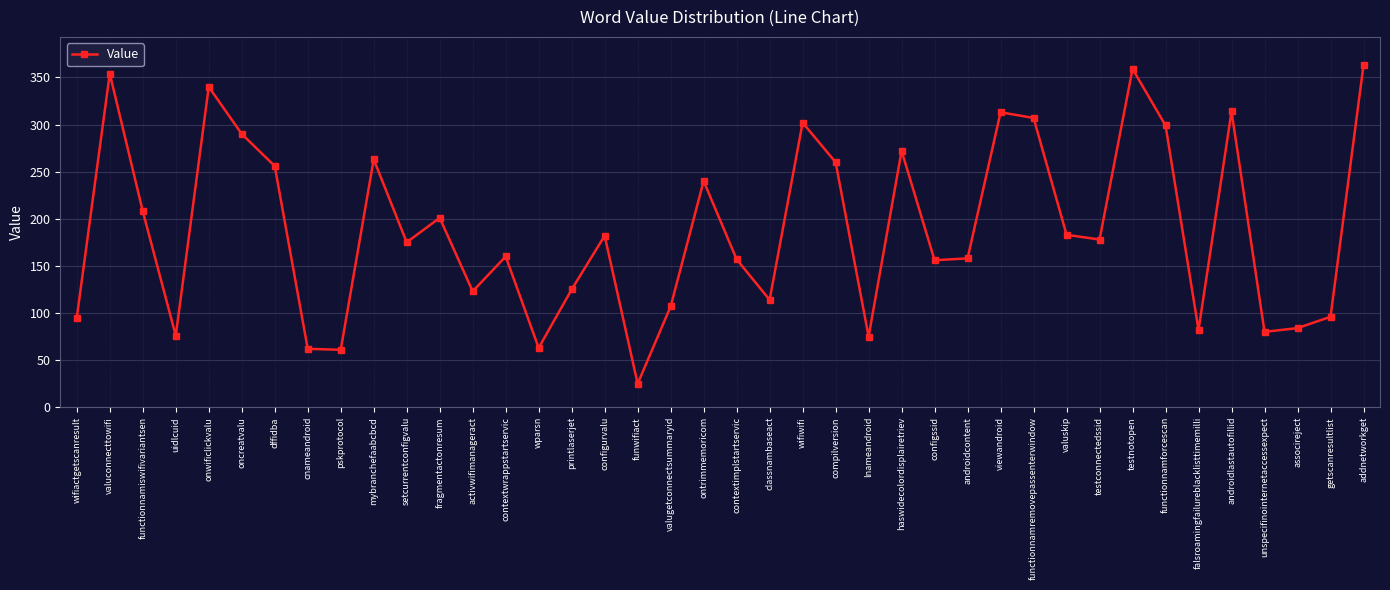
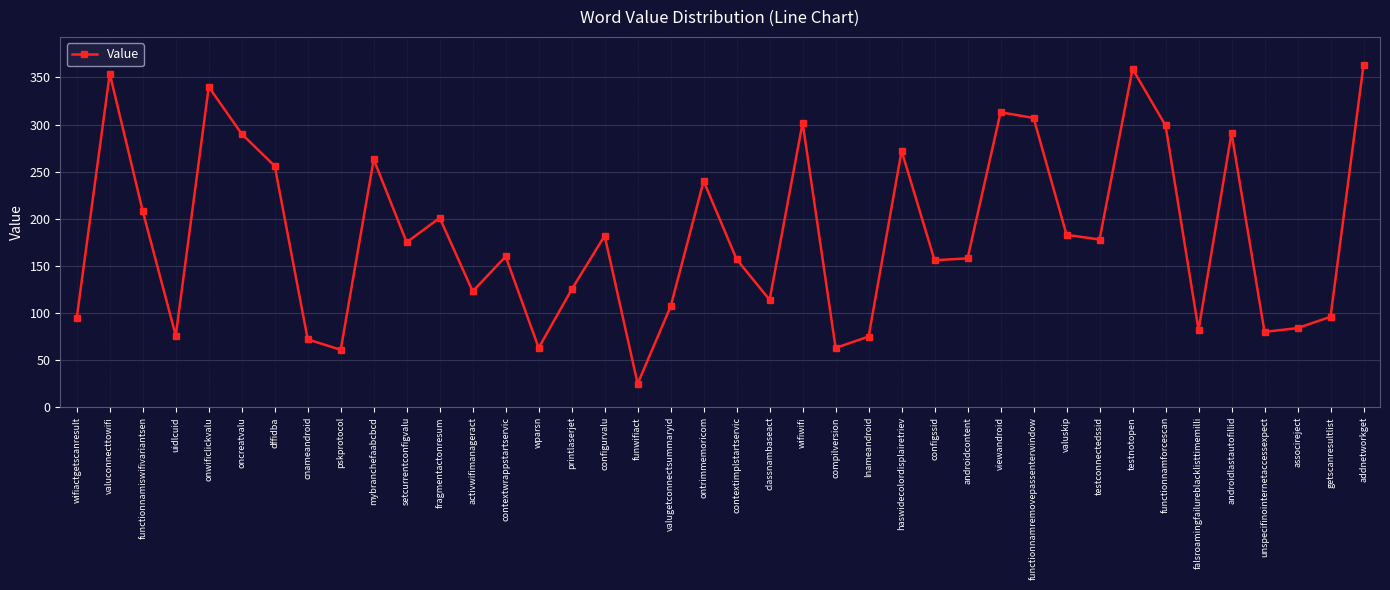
cnameandroid: 60 -> 70
compilversion: 260 -> 60
androidlastautofillid: 310 -> 290
